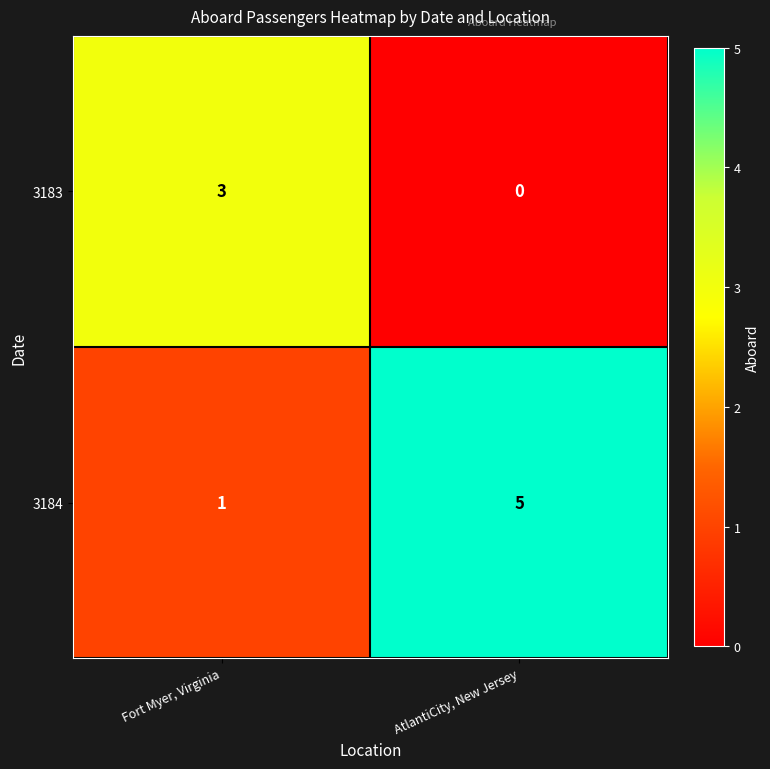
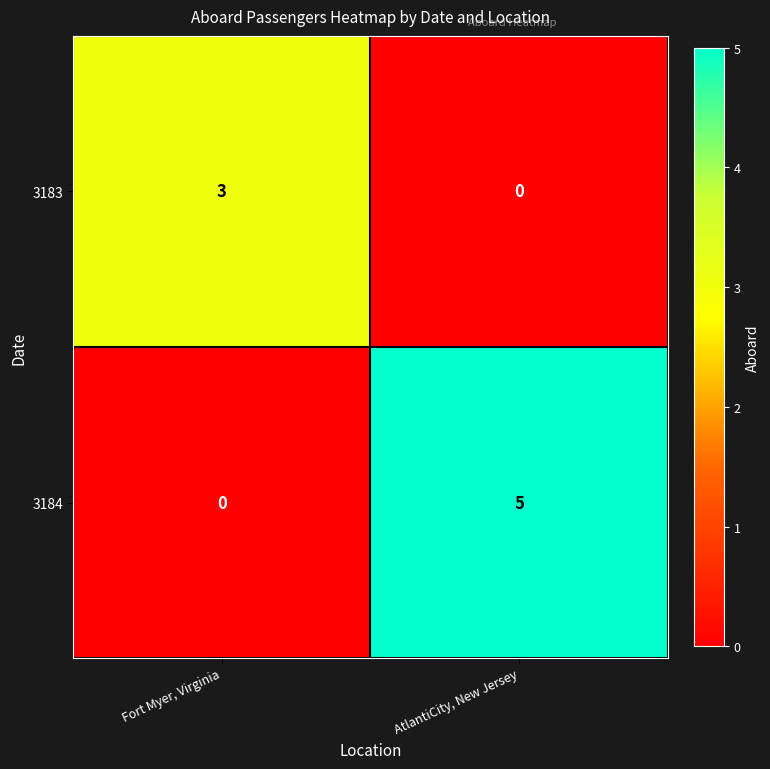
3184, Fort Myer, Virginia: 1 -> 0
